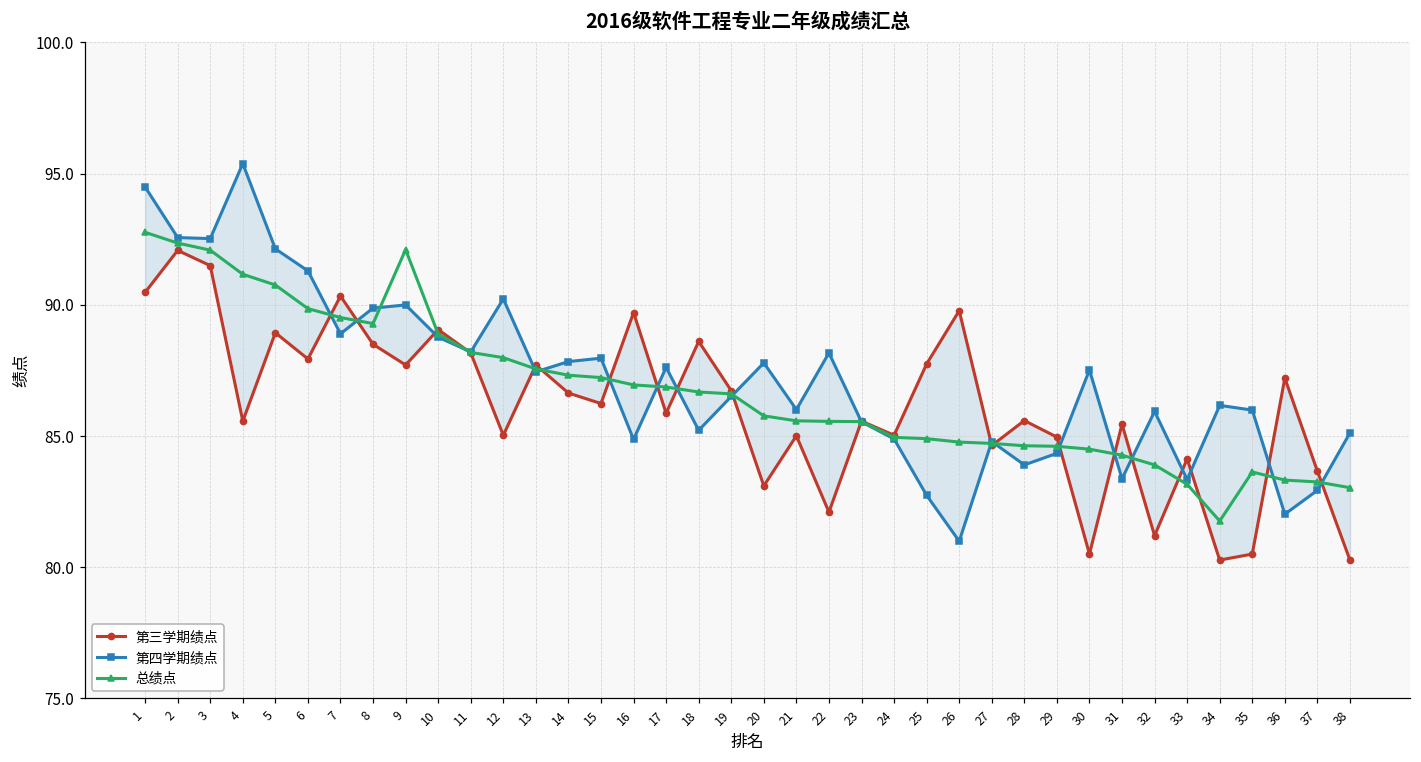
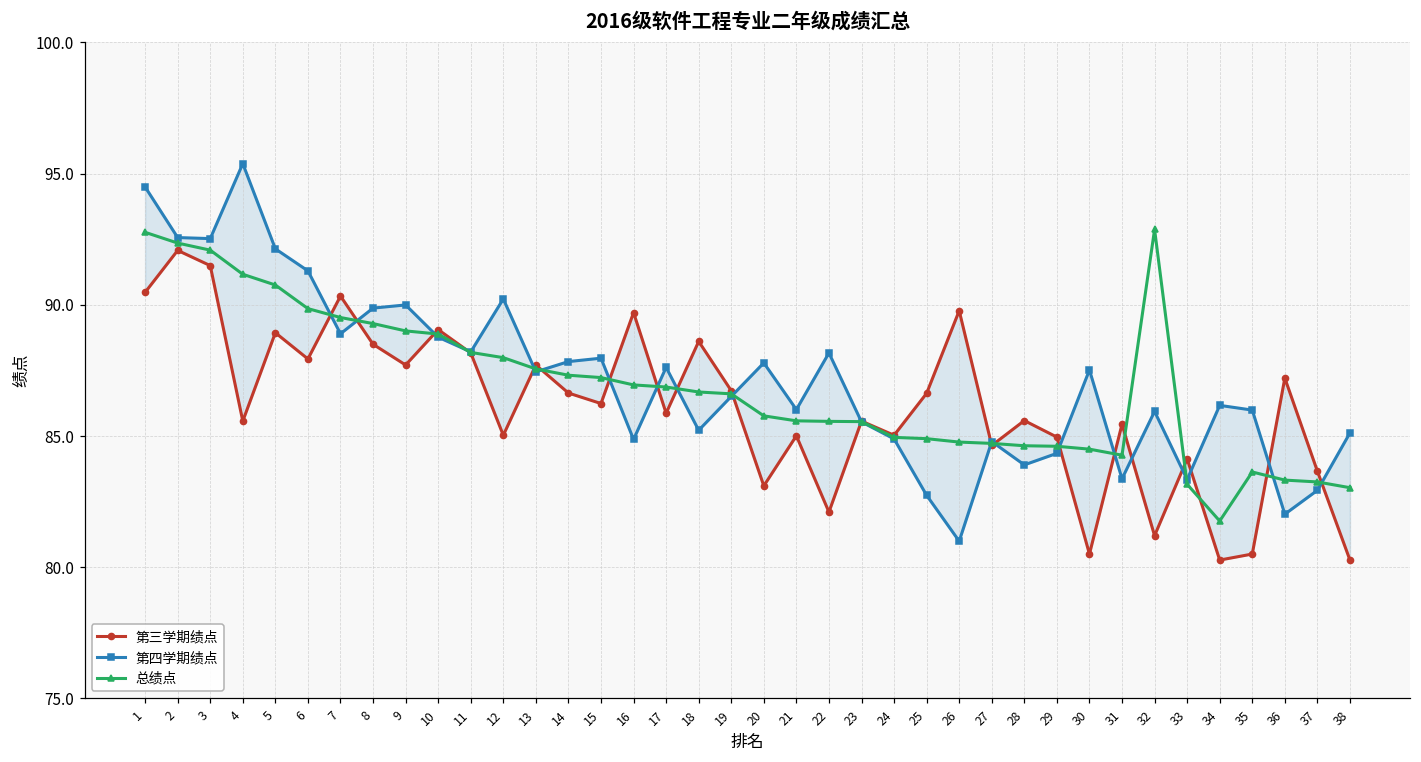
总绩点, 9: 92.1 -> 89.0
第三学期绩点, 25: 87.7 -> 86.6
总绩点, 32: 83.9 -> 92.9
